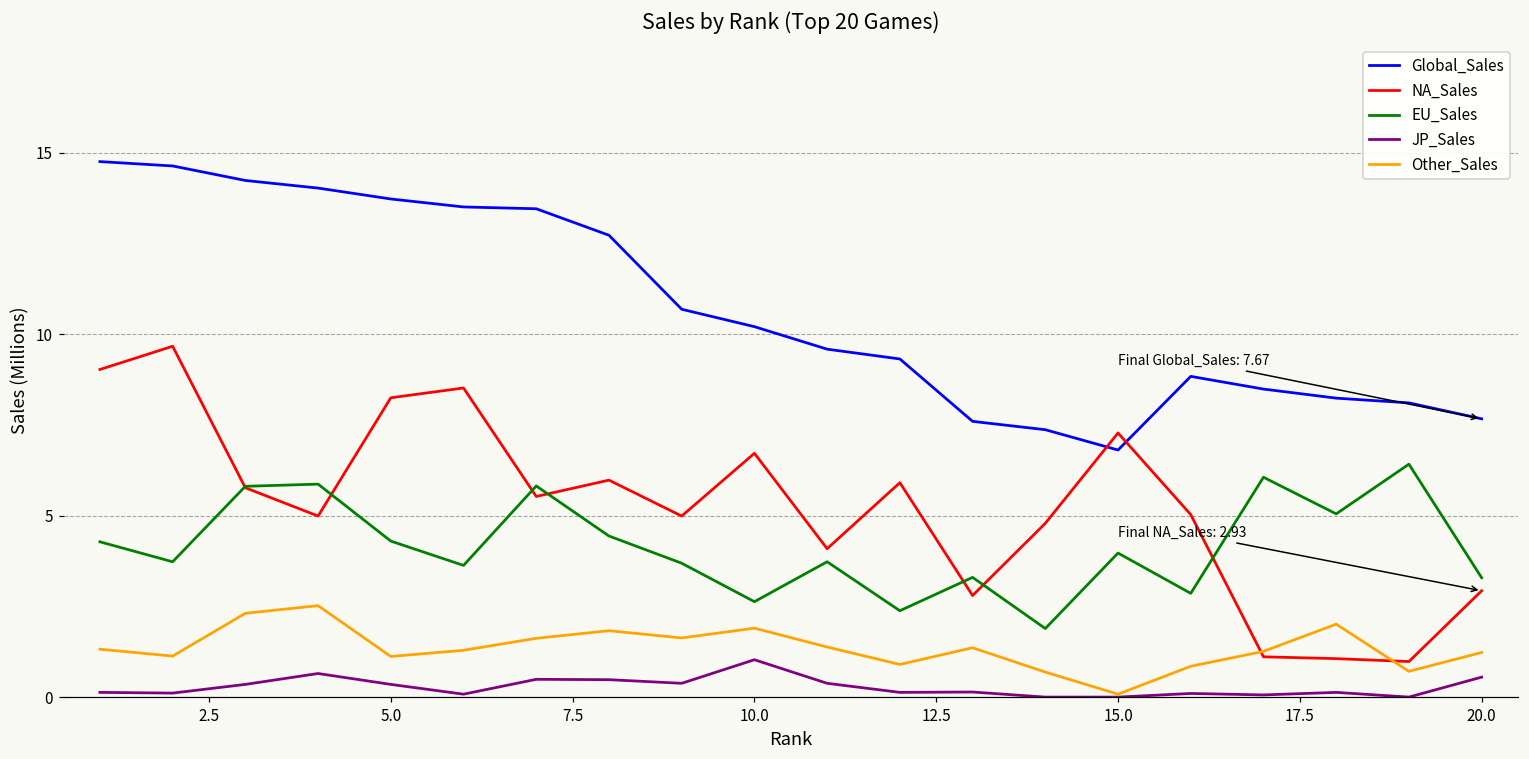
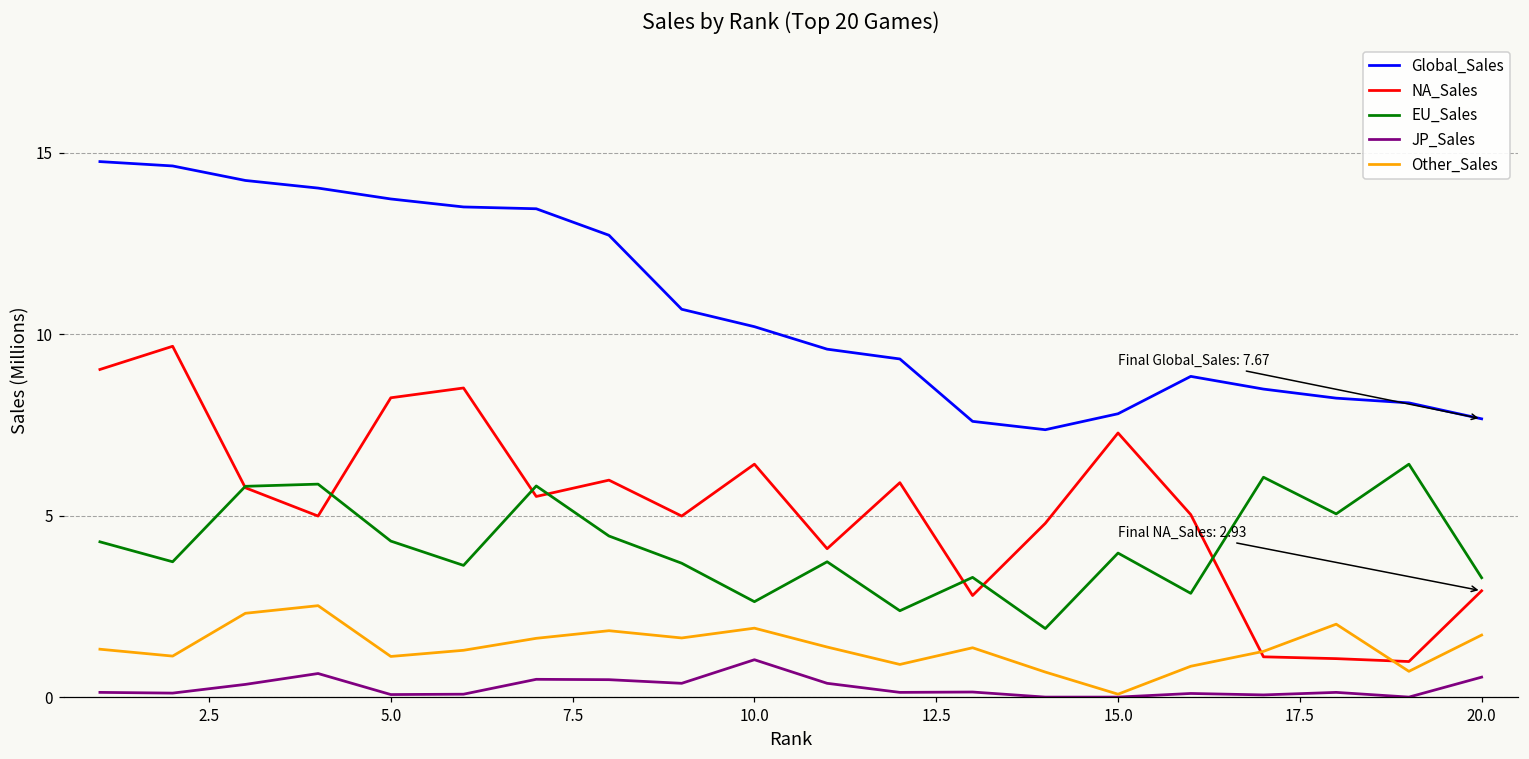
JP_Sales, 5.0: 0.4 -> 0.1
NA_Sales, 10.0: 6.7 -> 6.4
Global_Sales, 15.0: 6.8 -> 7.8
Other_Sales, 20.0: 1.2 -> 1.7
